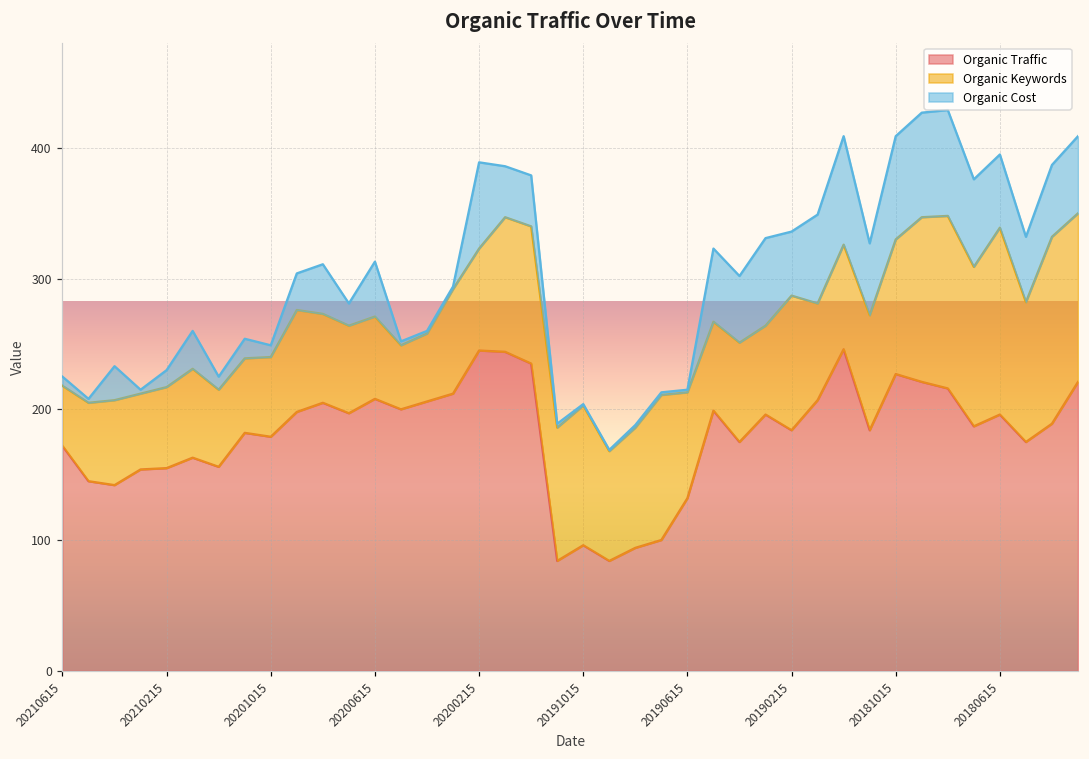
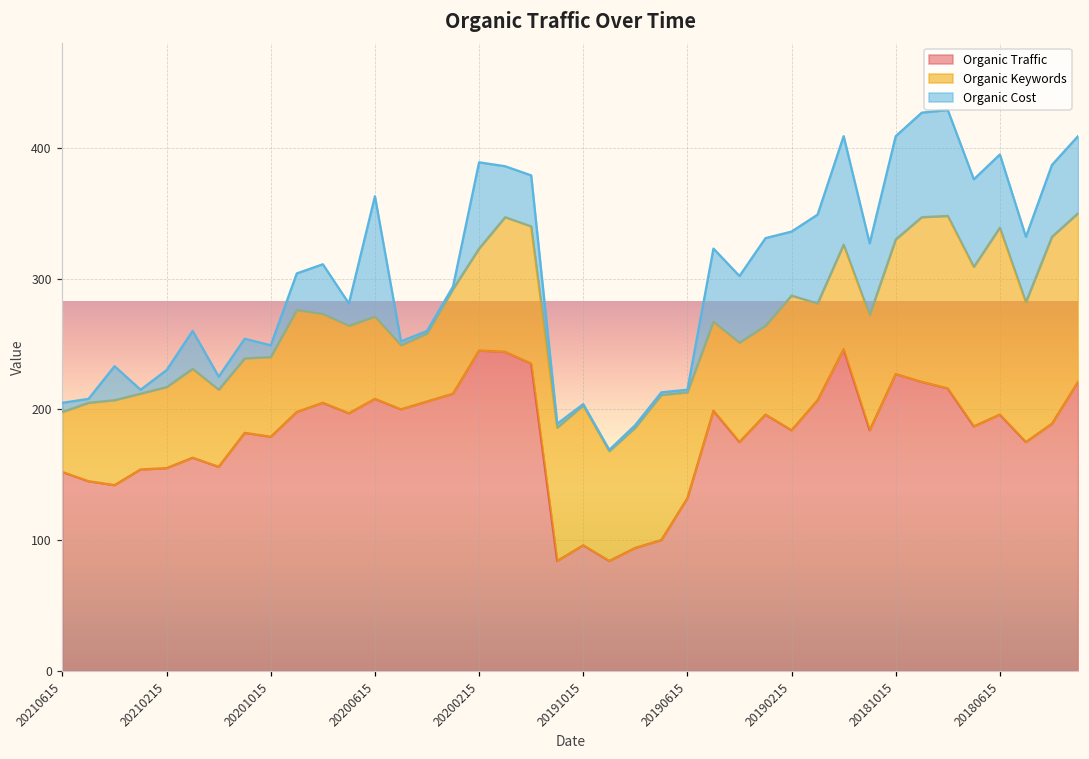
Organic Traffic, 20210615: 172 -> 152
Organic Cost, 20200615: 42 -> 92
